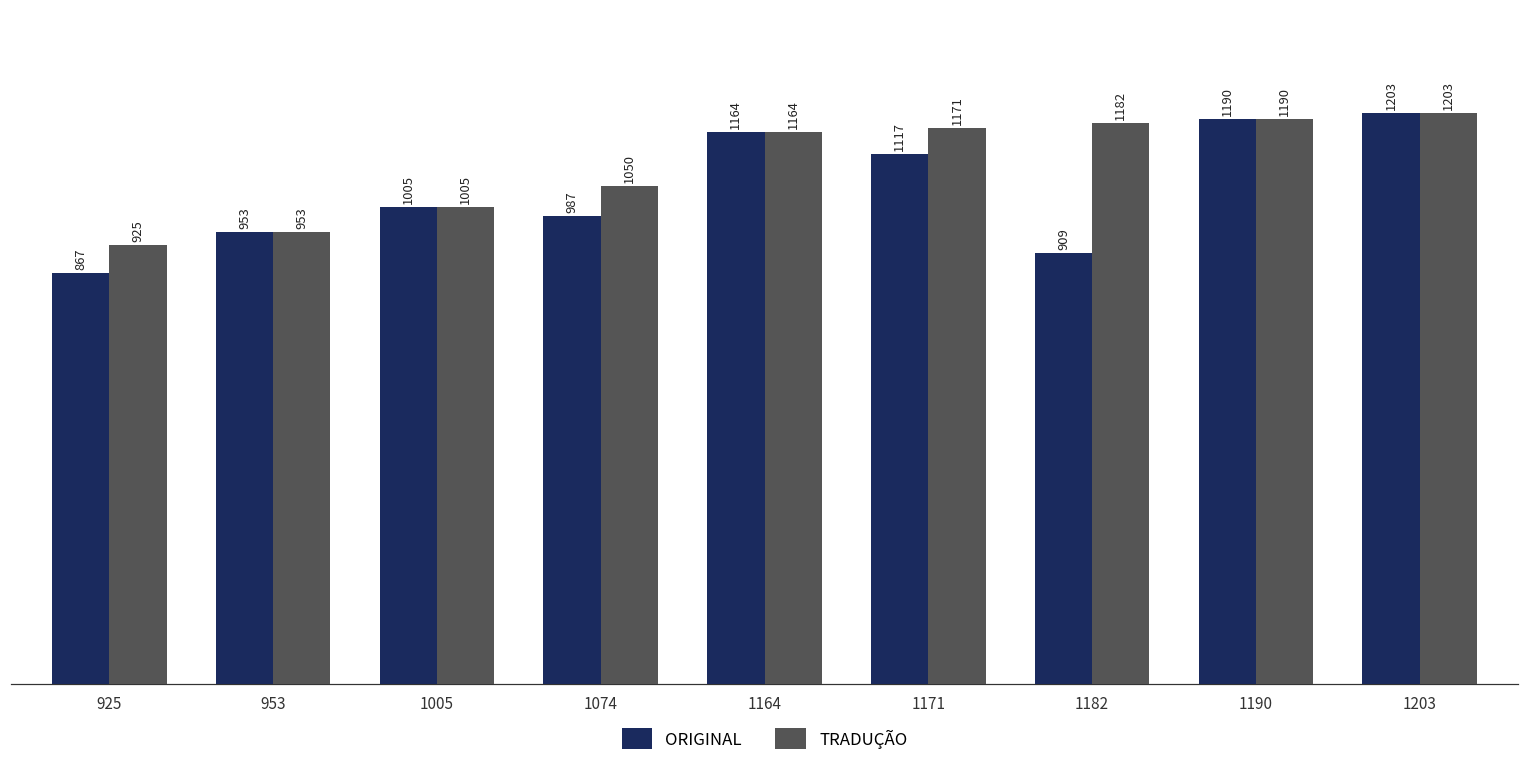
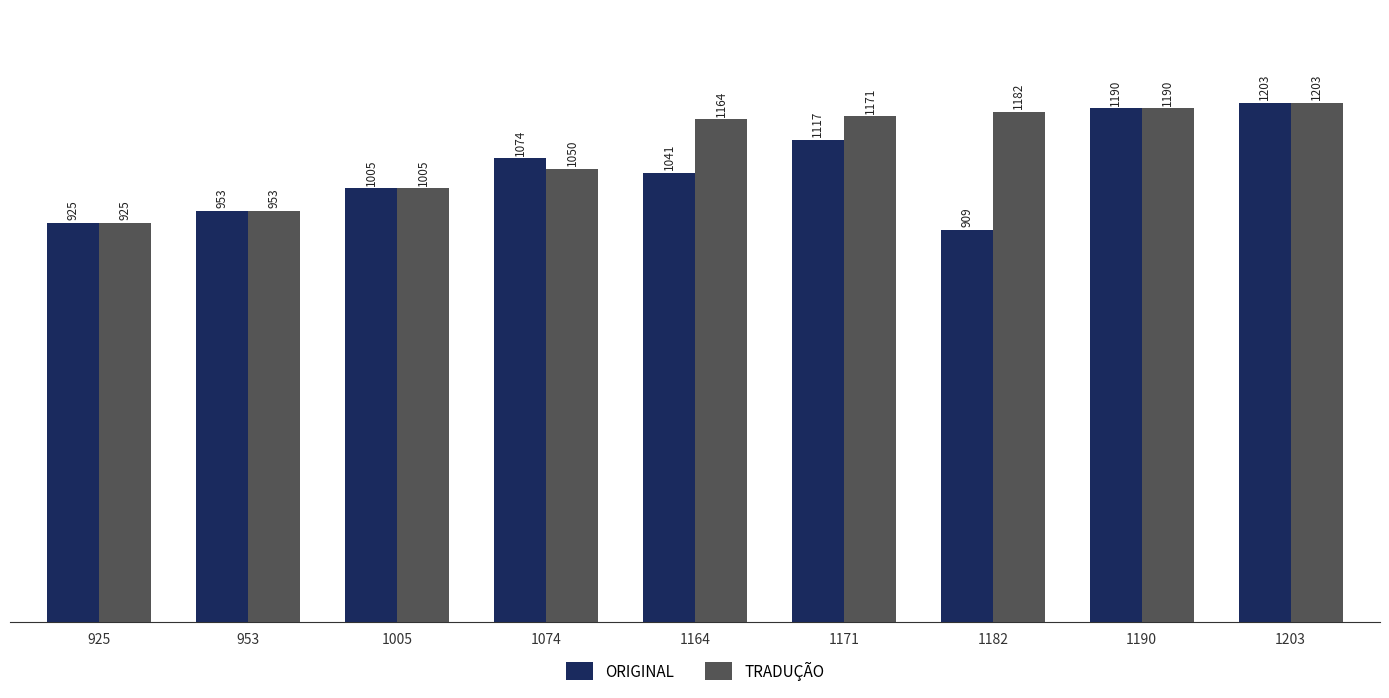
ORIGINAL, 925: 867 -> 925
ORIGINAL, 1074: 987 -> 1074
ORIGINAL, 1164: 1164 -> 1041
